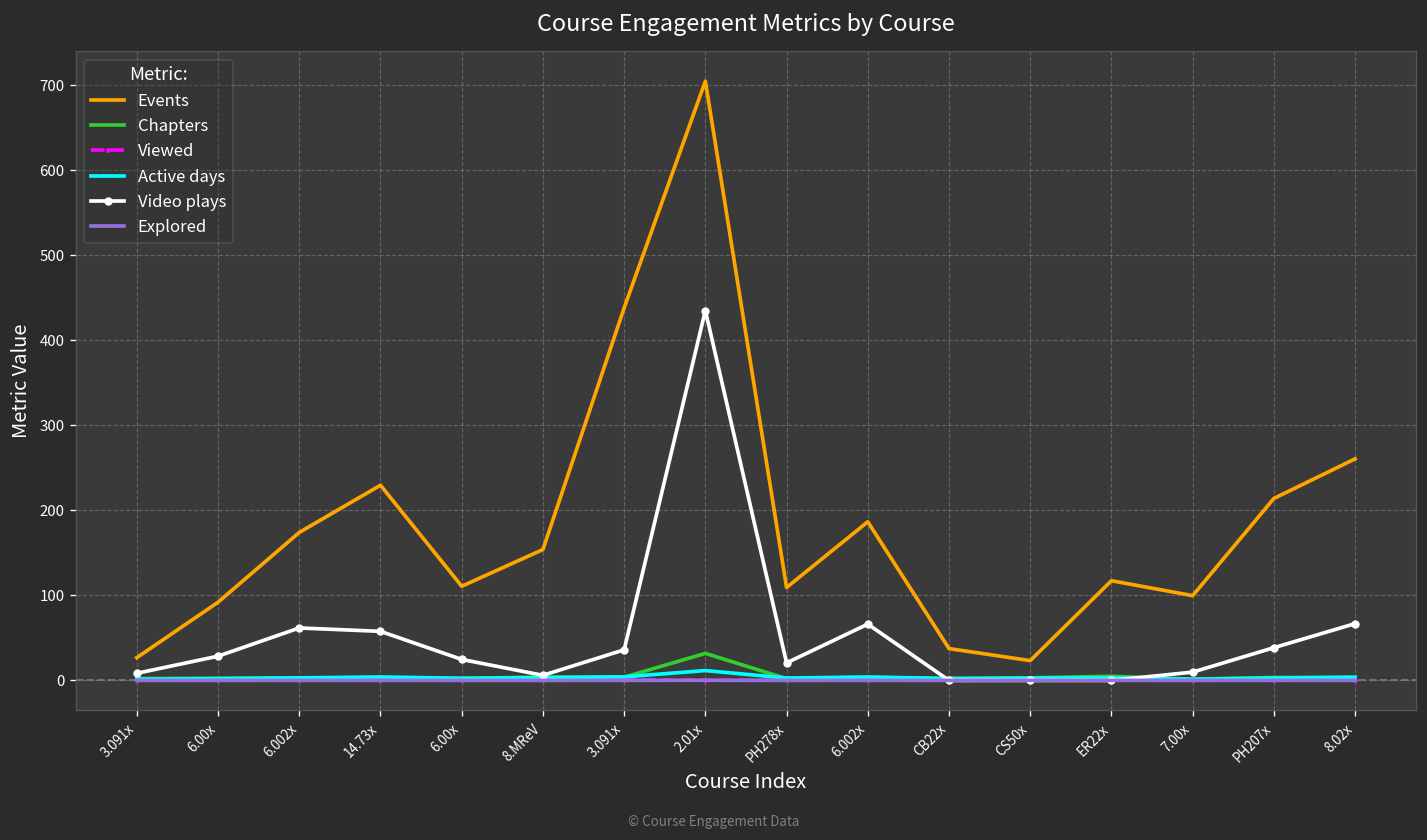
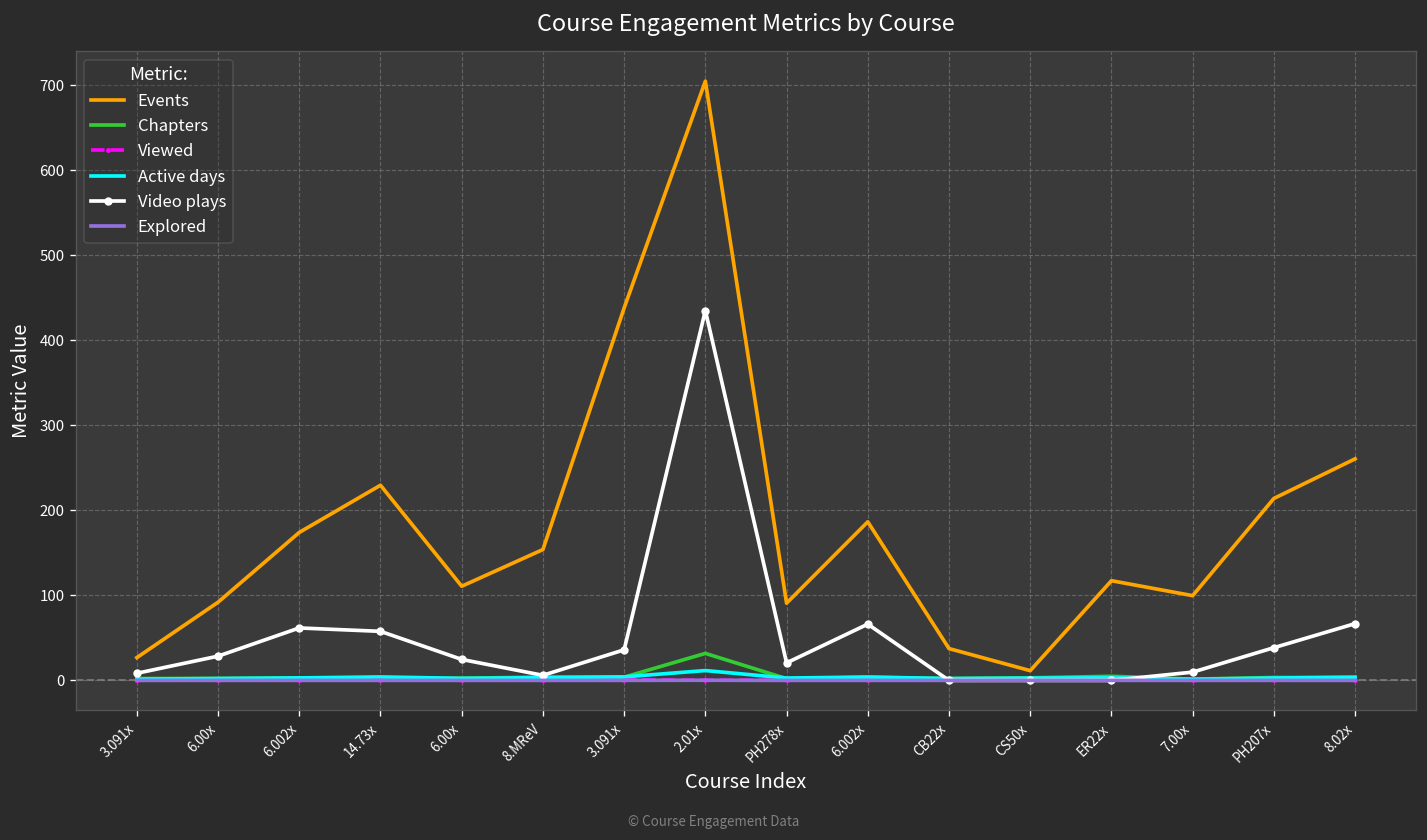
Events, PH278x: 110 -> 90
Events, CS50x: 20 -> 10
